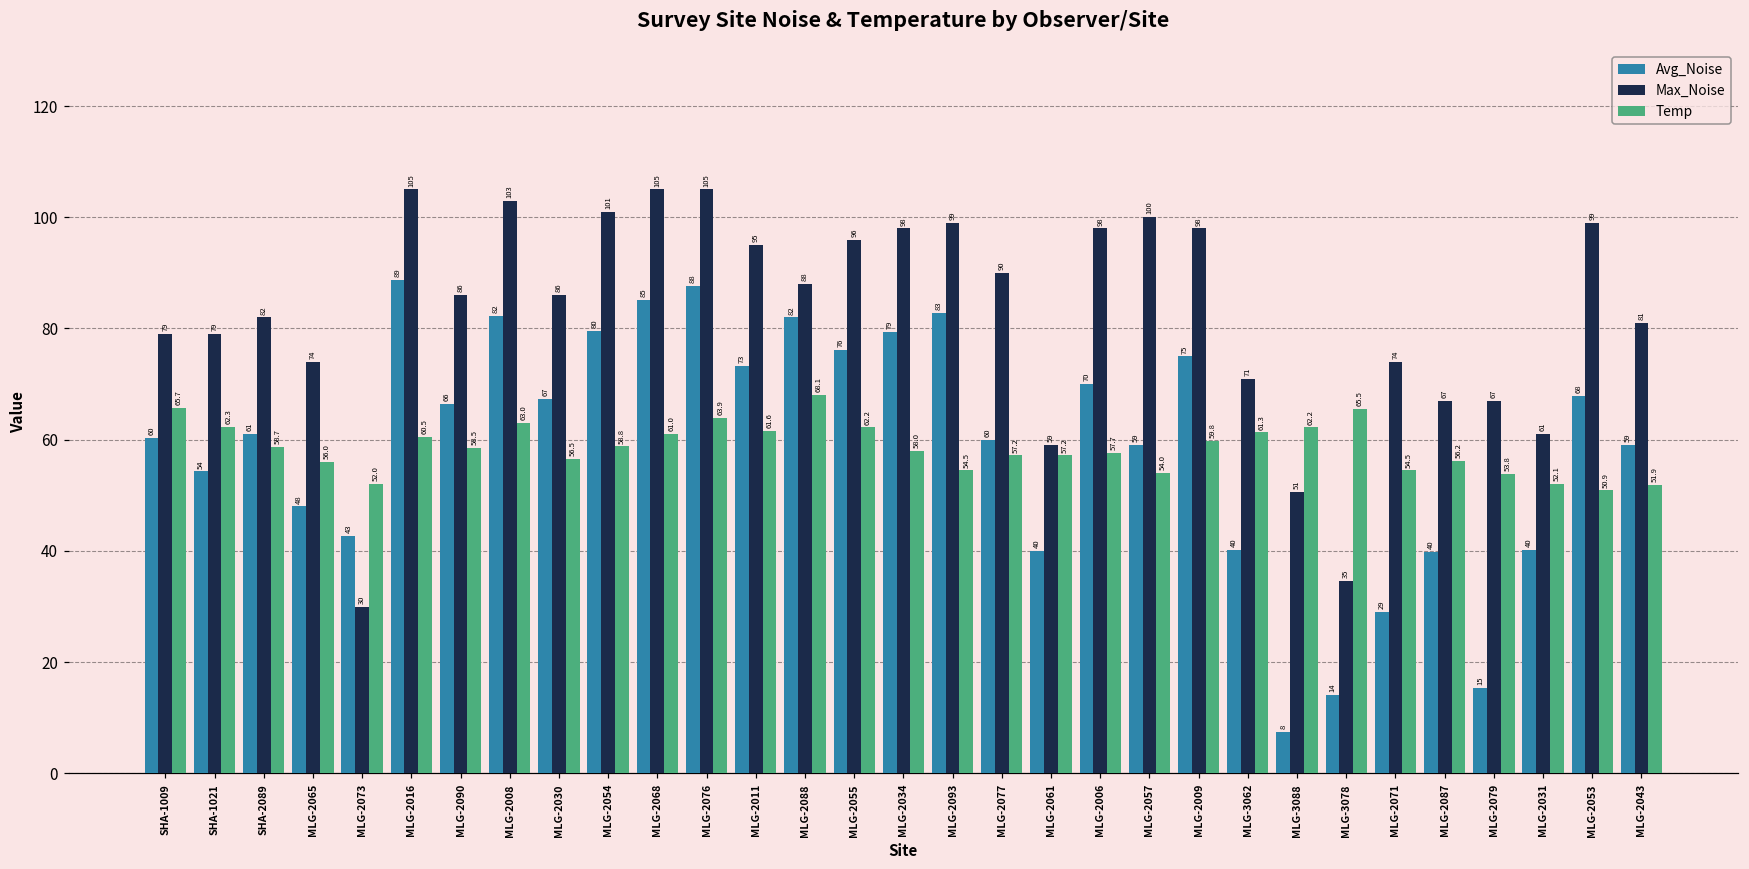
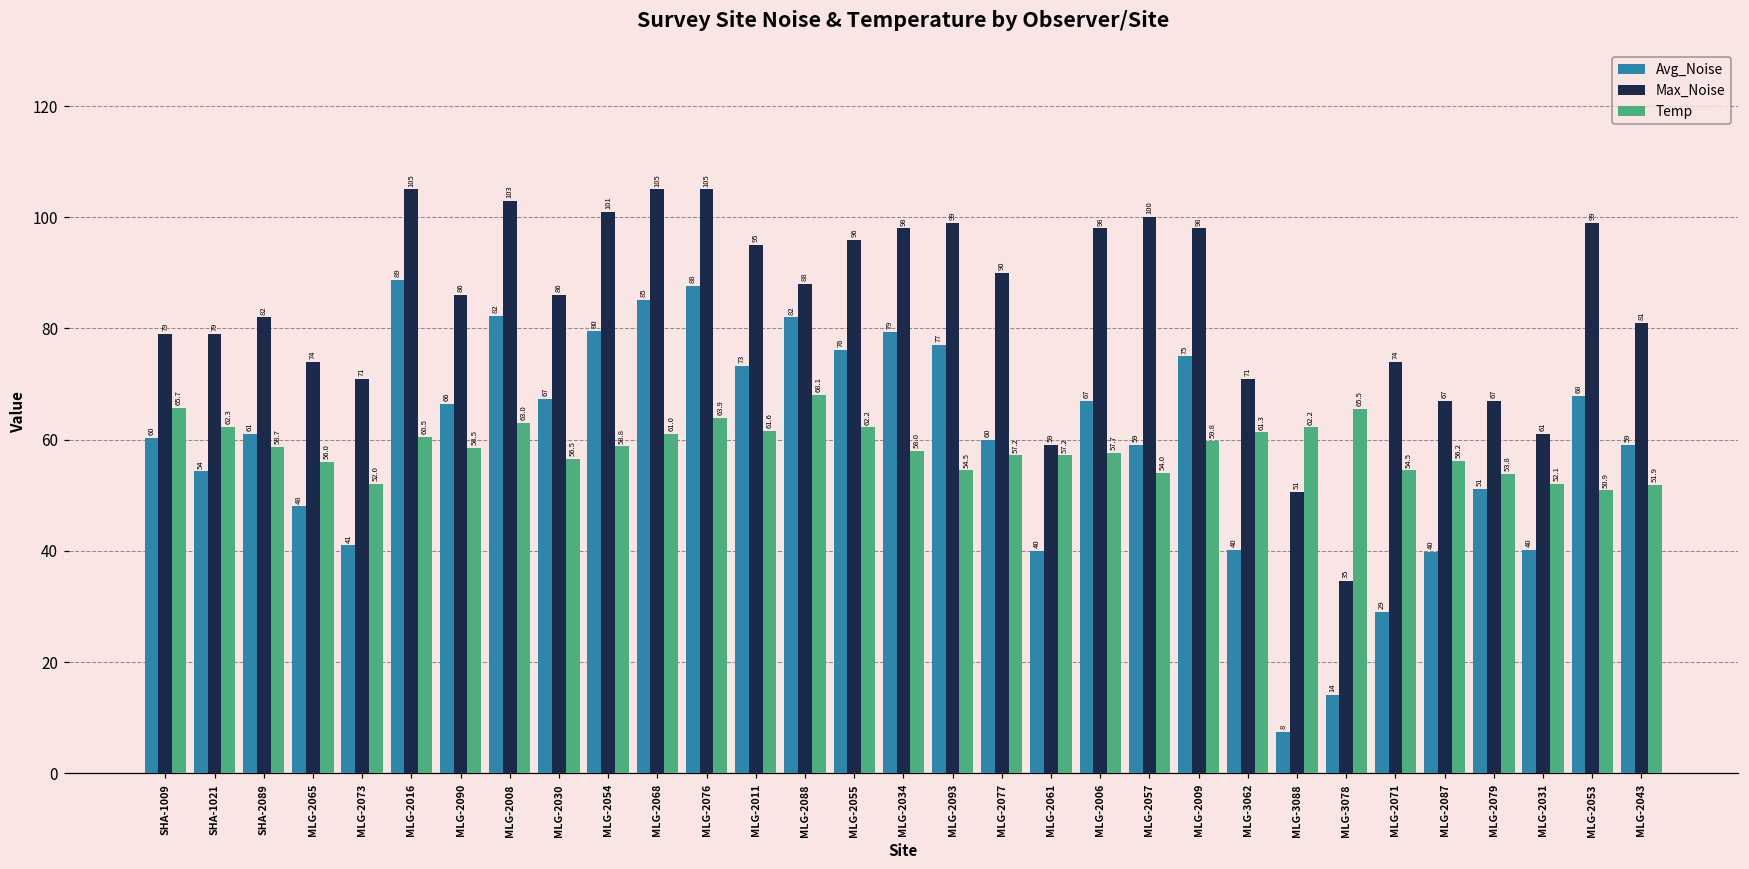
Avg_Noise, MLG-2073: 43 -> 41
Max_Noise, MLG-2073: 30 -> 71
Avg_Noise, MLG-2093: 83 -> 77
Avg_Noise, MLG-2006: 70 -> 67
Avg_Noise, MLG-2079: 15 -> 51
